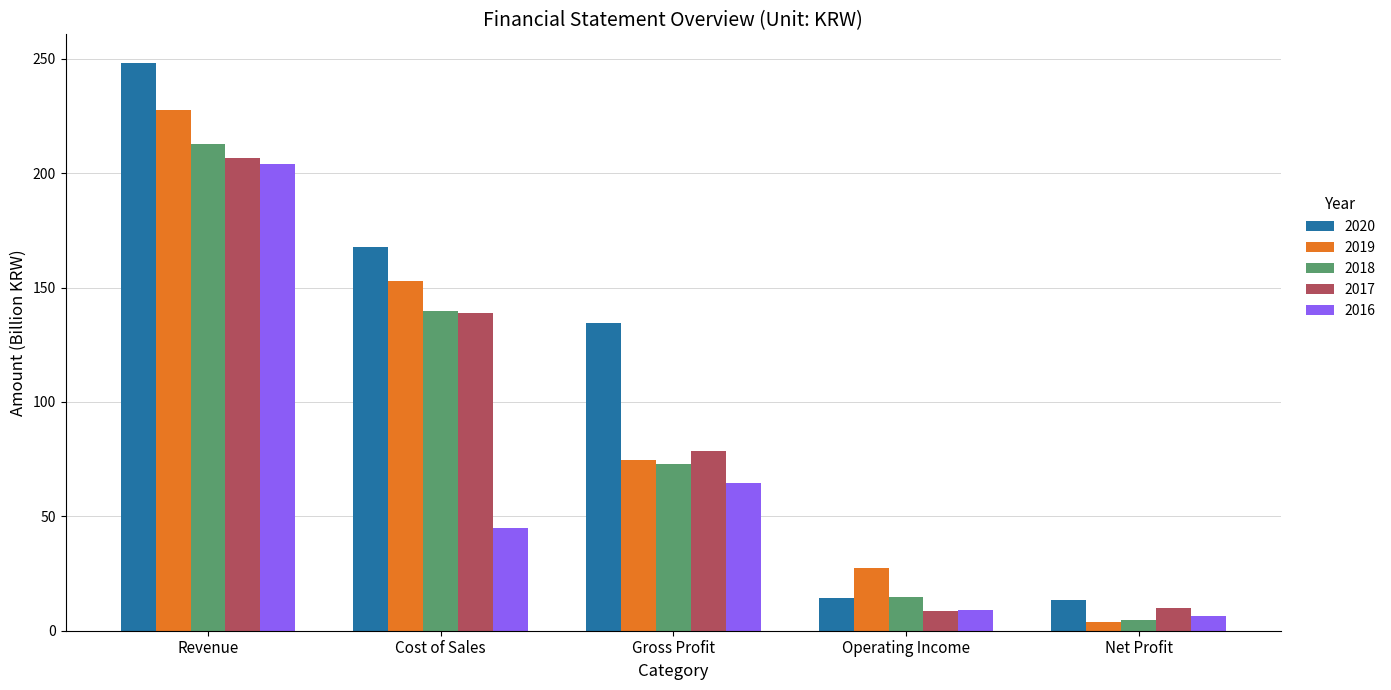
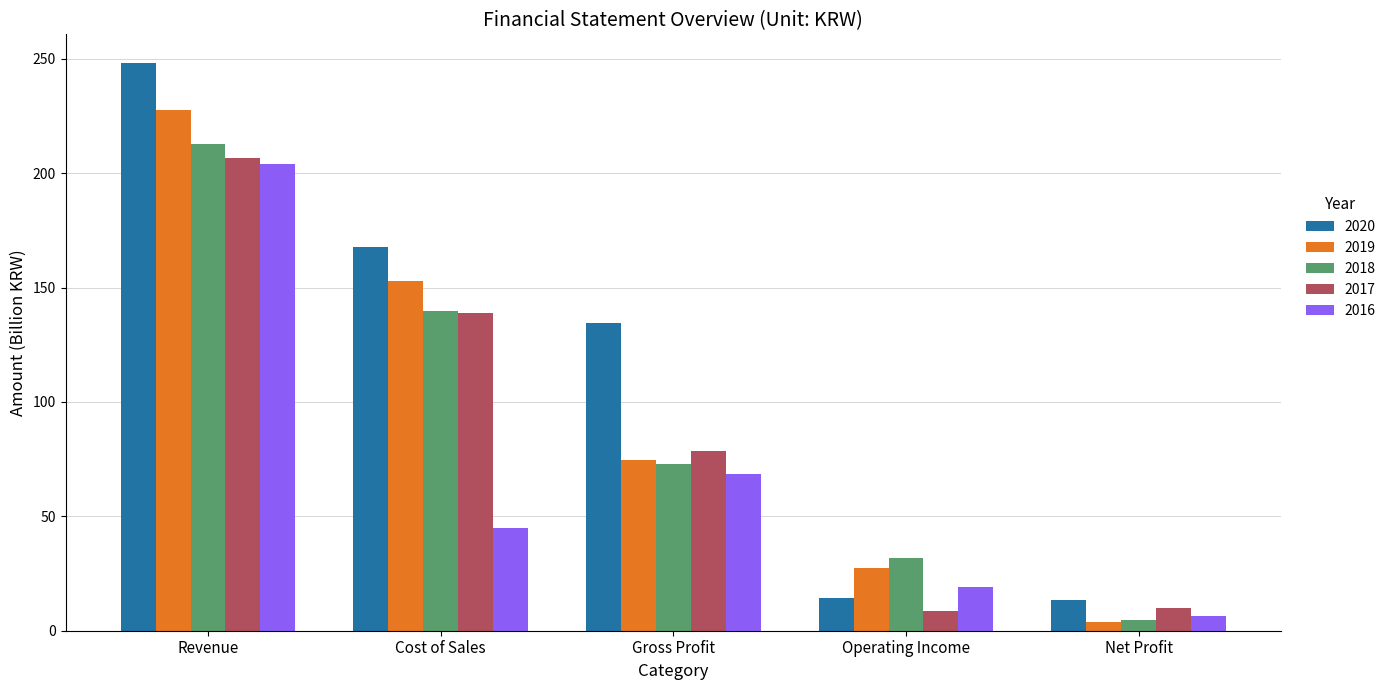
2016, Gross Profit: 64 -> 69
2018, Operating Income: 15 -> 32
2016, Operating Income: 9 -> 19
